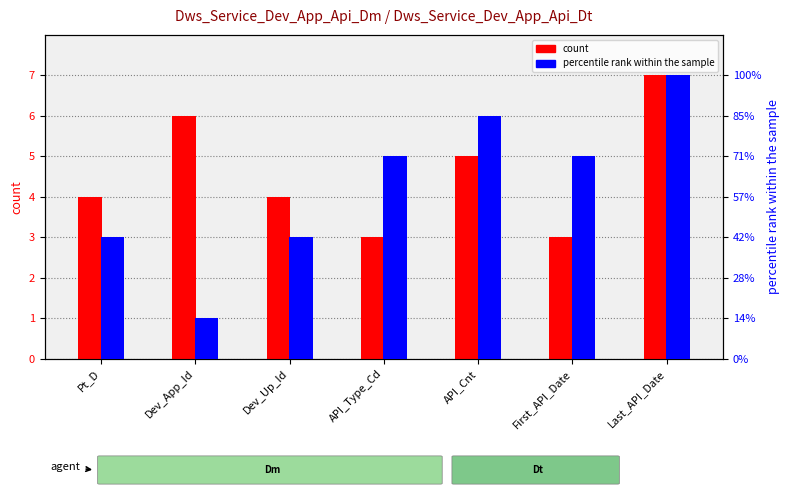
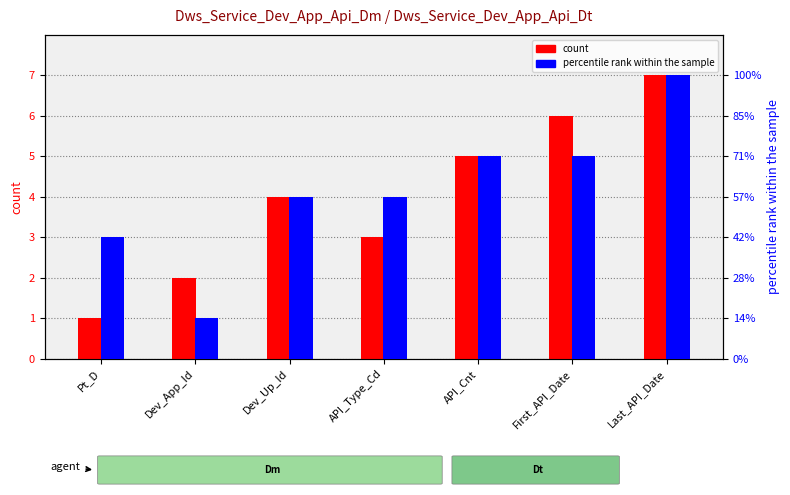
count, Pt_D: 4 -> 1
count, Dev_App_Id: 6 -> 2
count, First_API_Date: 3 -> 6
percentile rank within the sample, Dev_Up_Id: 43% -> 57%
percentile rank within the sample, API_Type_Cd: 71% -> 57%
percentile rank within the sample, API_Cnt: 86% -> 71%
